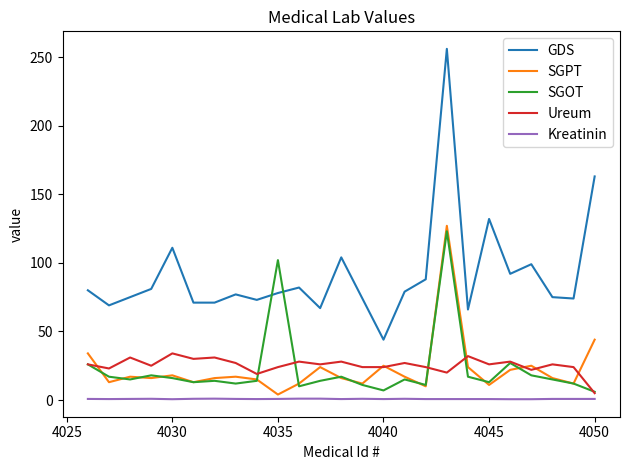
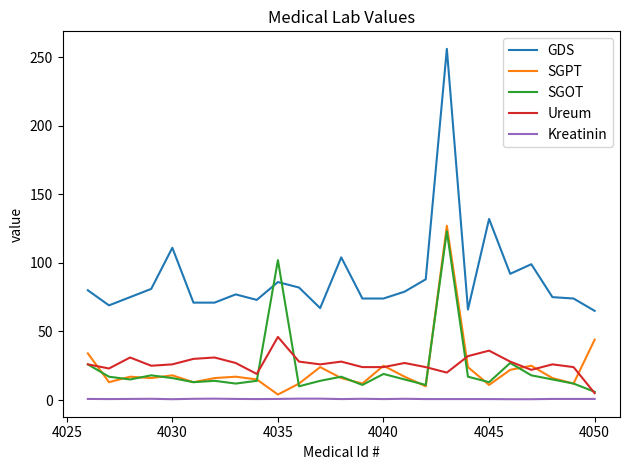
Ureum, 4030: 34 -> 26
GDS, 4035: 78 -> 86
Ureum, 4035: 24 -> 46
GDS, 4040: 44 -> 74
SGOT, 4040: 7 -> 19
Ureum, 4045: 26 -> 36
GDS, 4050: 163 -> 65
